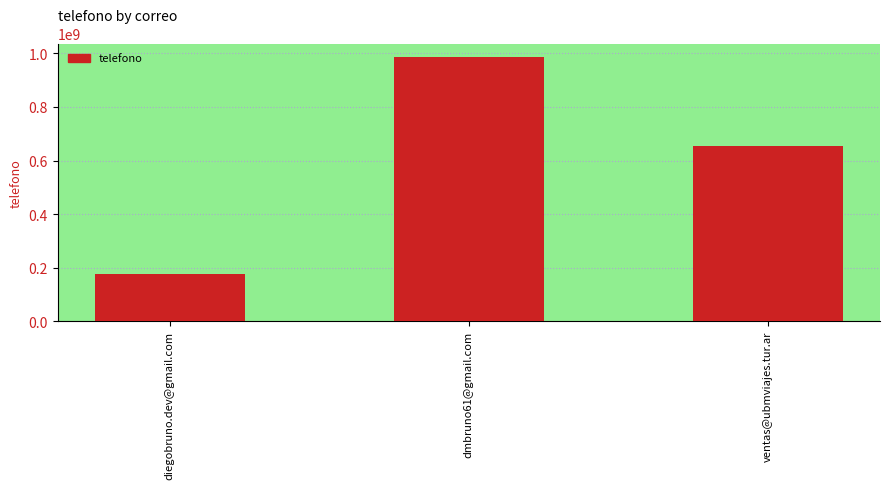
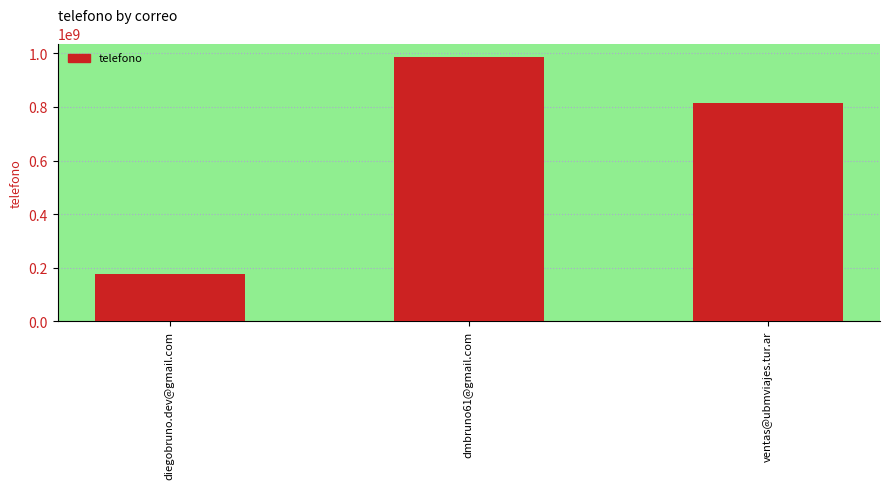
ventas@ubmviajes.tur.ar: 650000000 -> 810000000
